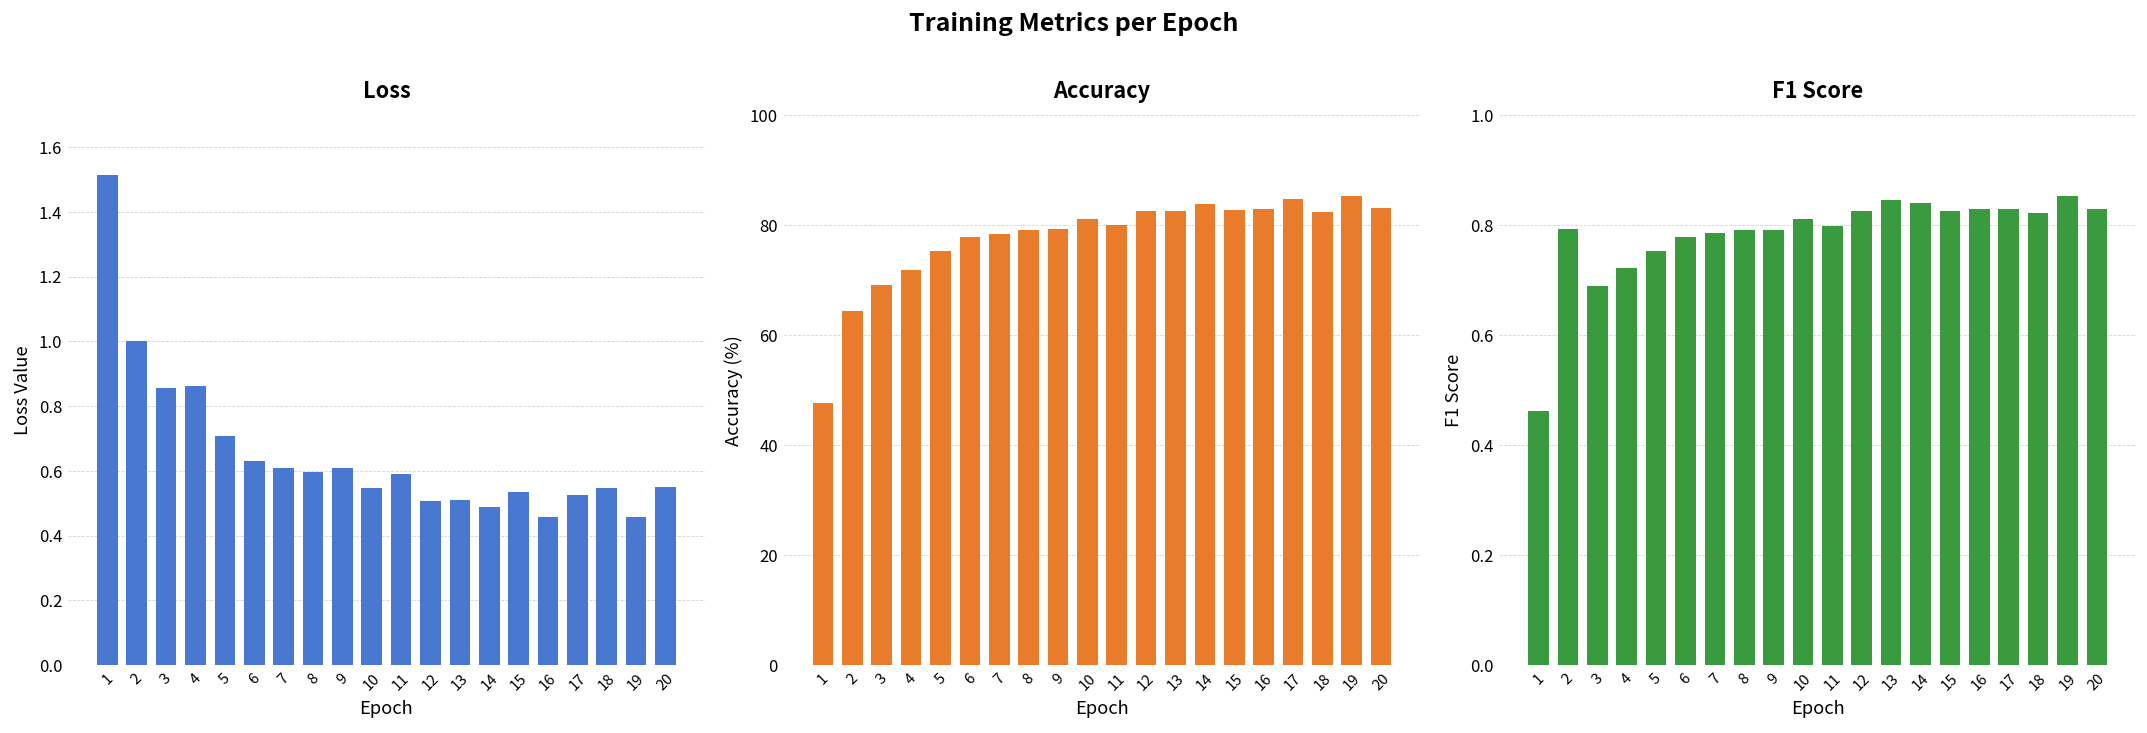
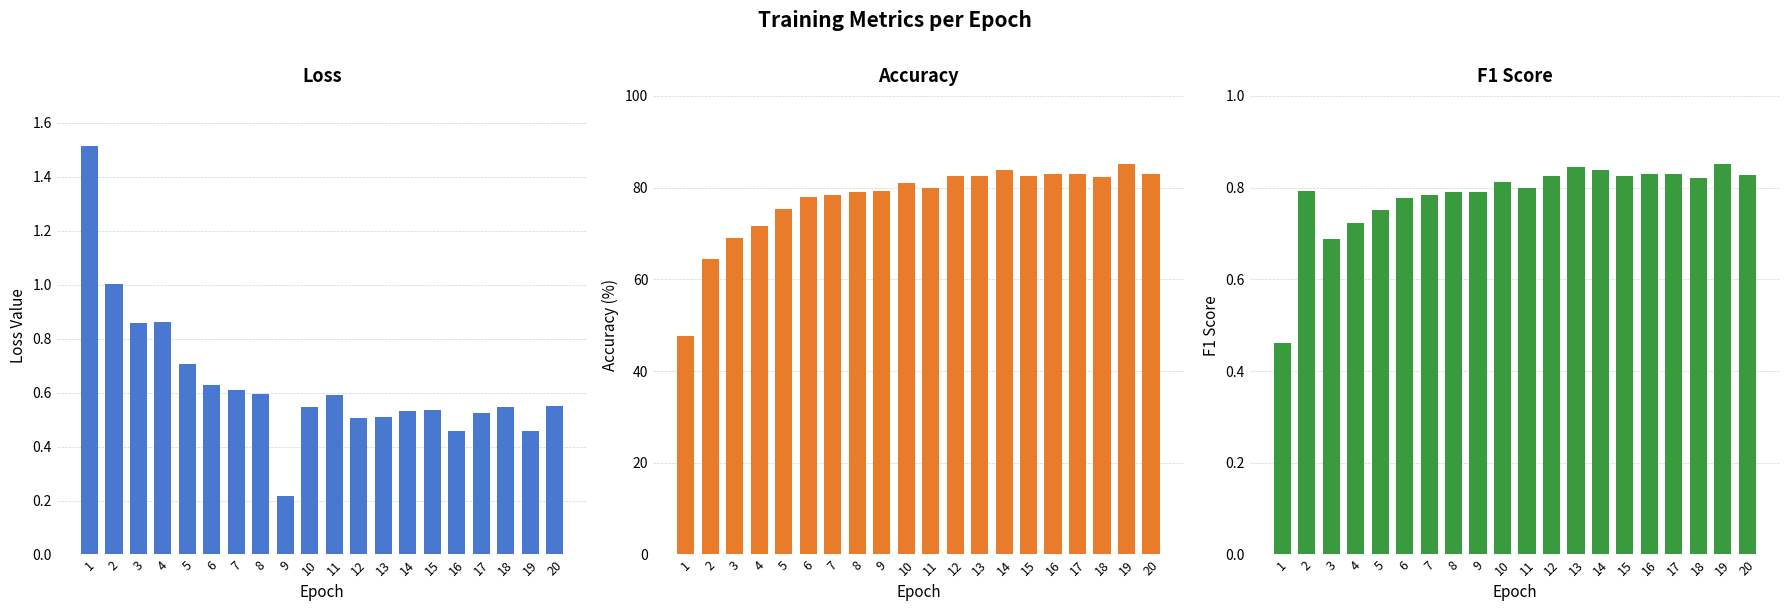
Loss, 9: 0.61 -> 0.22
Loss, 14: 0.49 -> 0.53
Accuracy, 17: 85 -> 83
